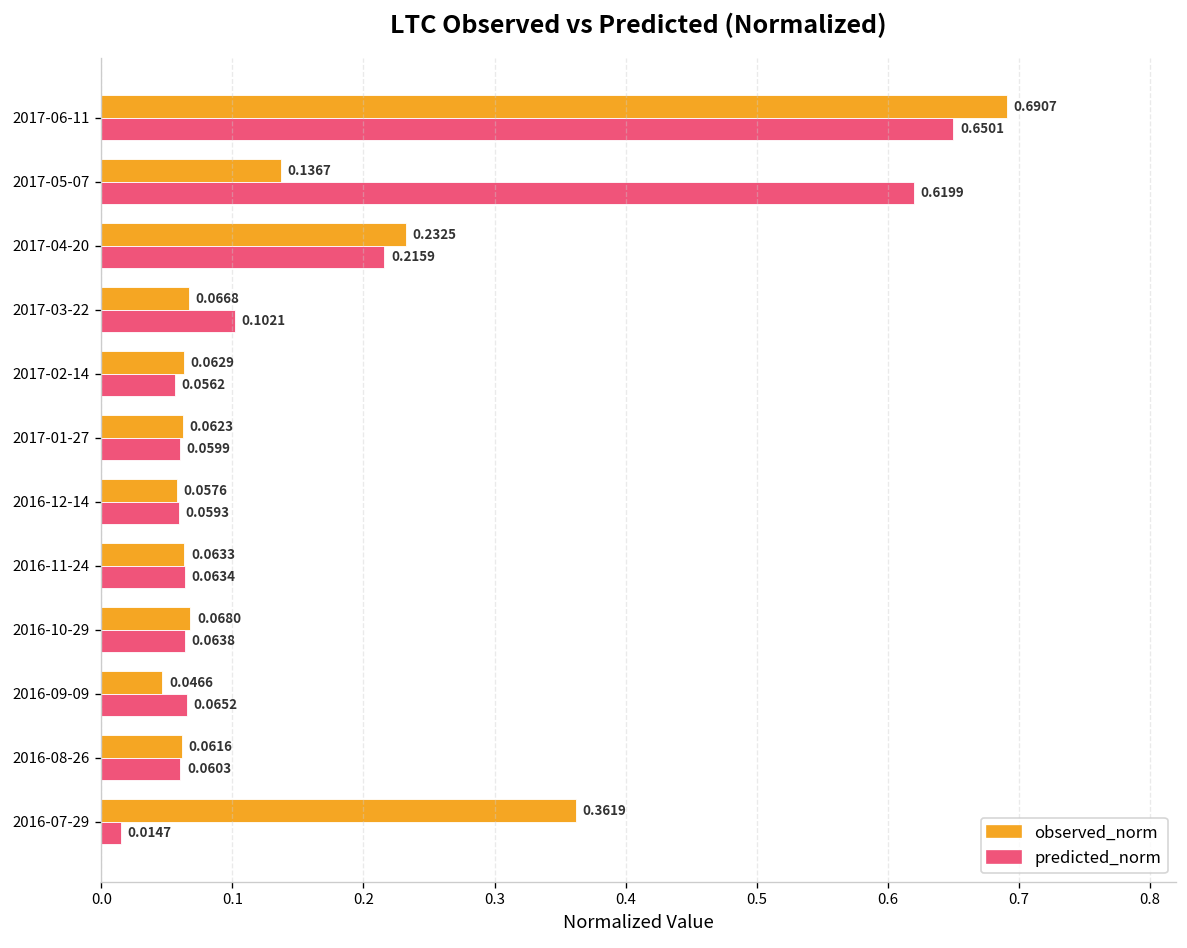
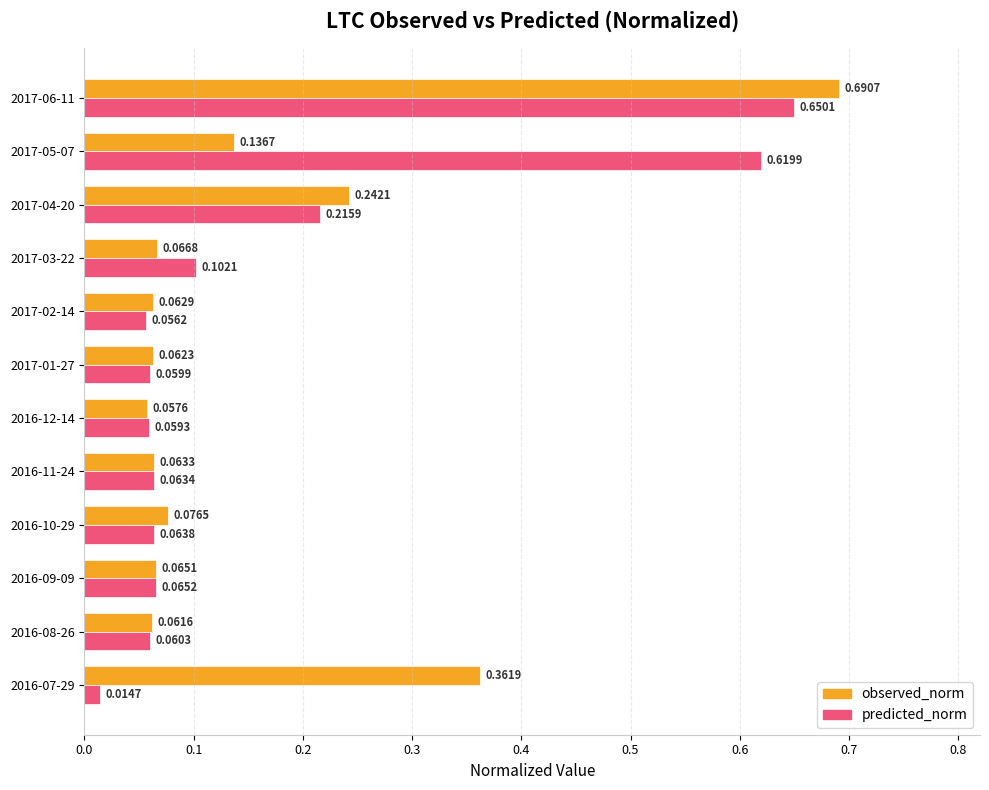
observed_norm, 2017-04-20: 0.2325 -> 0.2421
observed_norm, 2016-10-29: 0.0680 -> 0.0765
observed_norm, 2016-09-09: 0.0466 -> 0.0651
